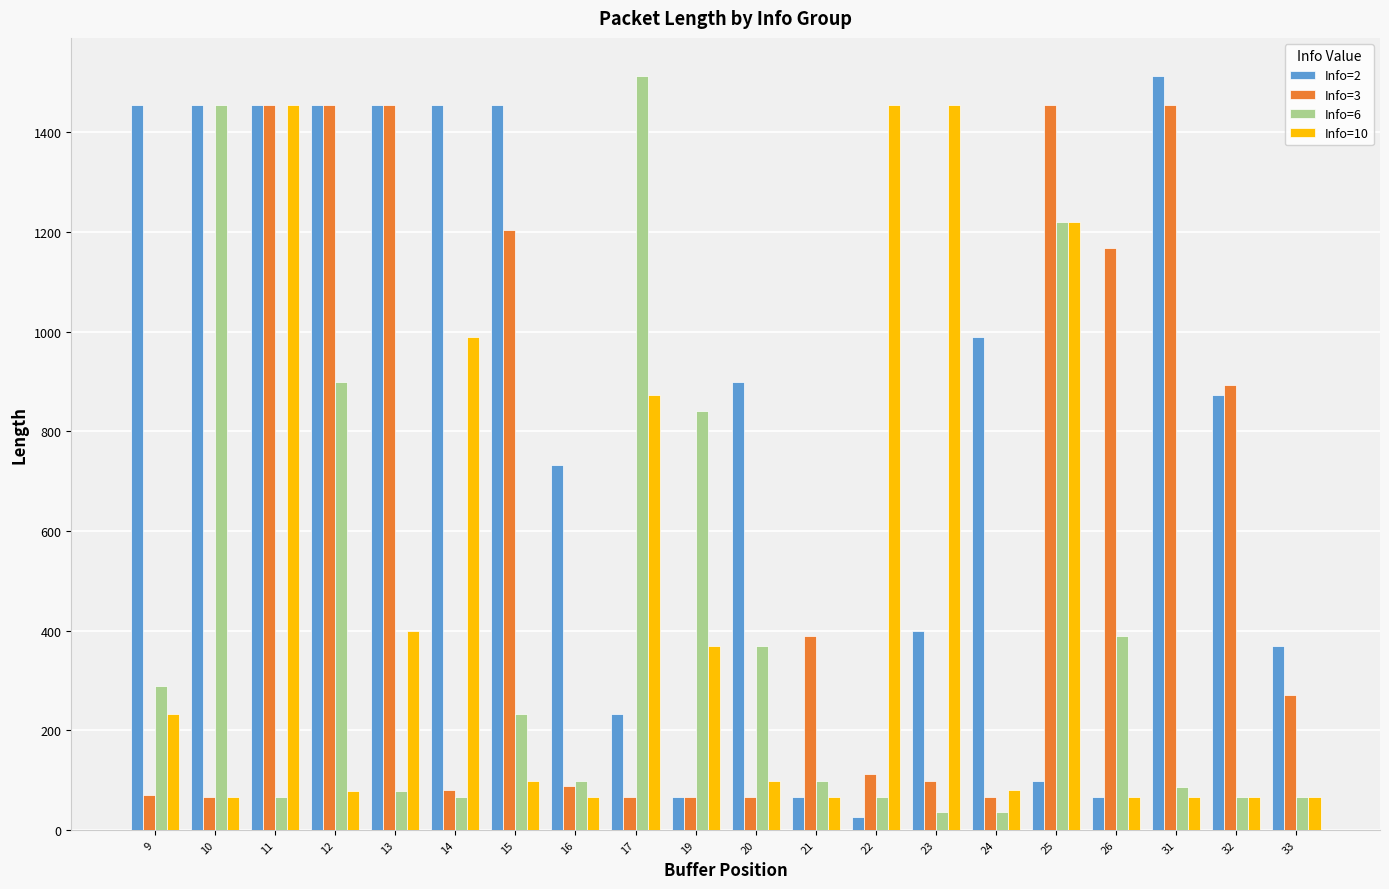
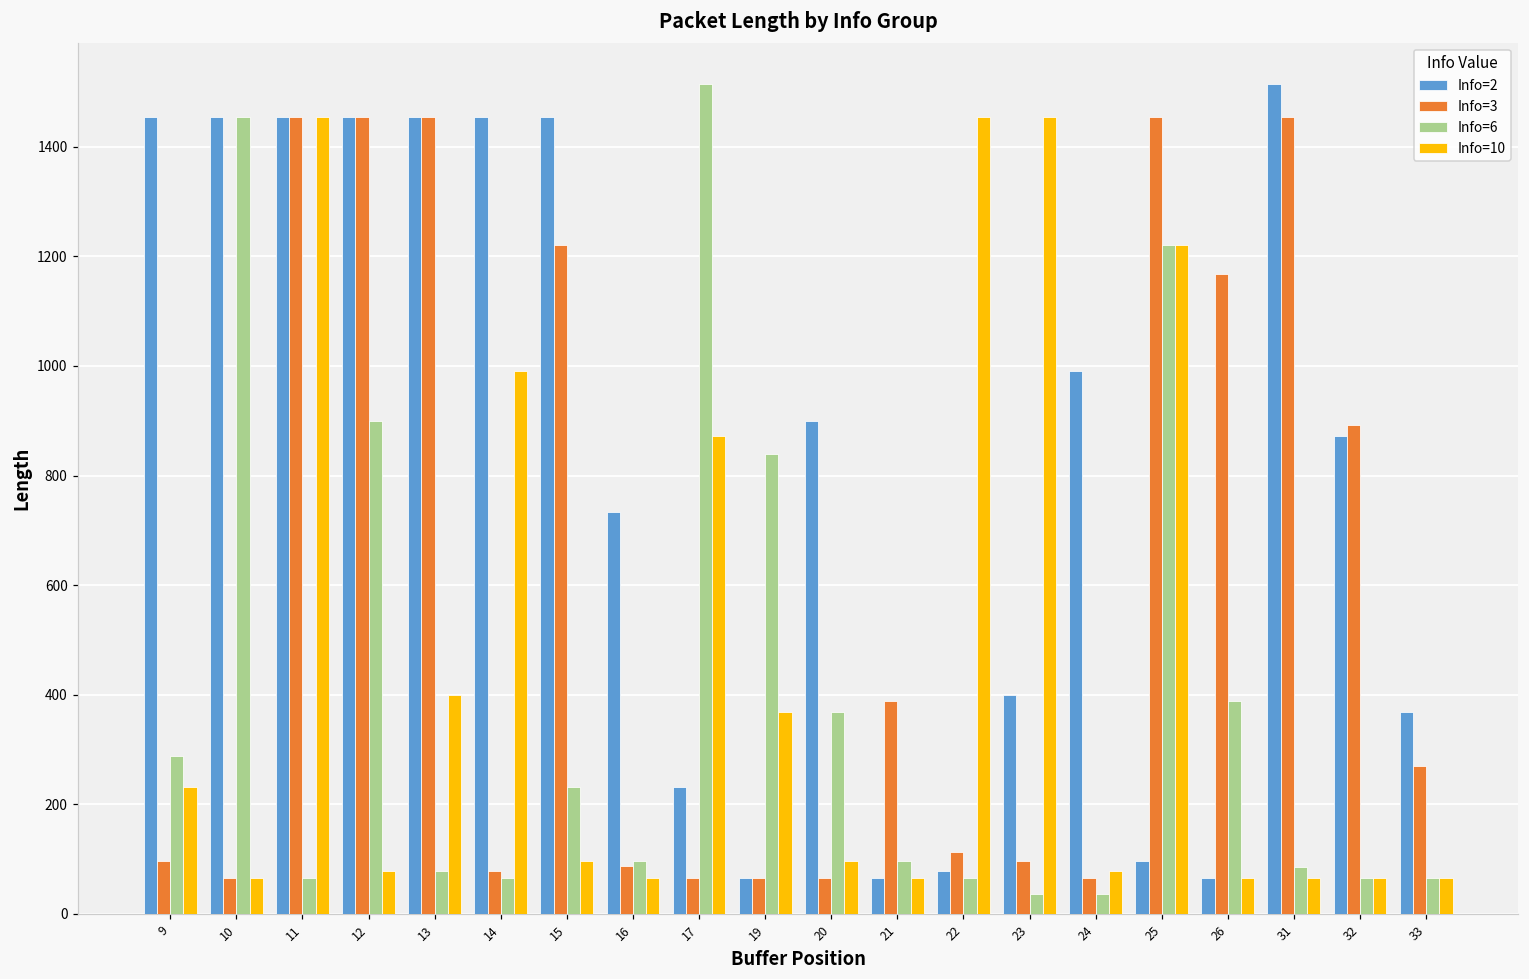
Info=3, 9: 70 -> 100
Info=3, 15: 1200 -> 1220
Info=2, 22: 30 -> 80
